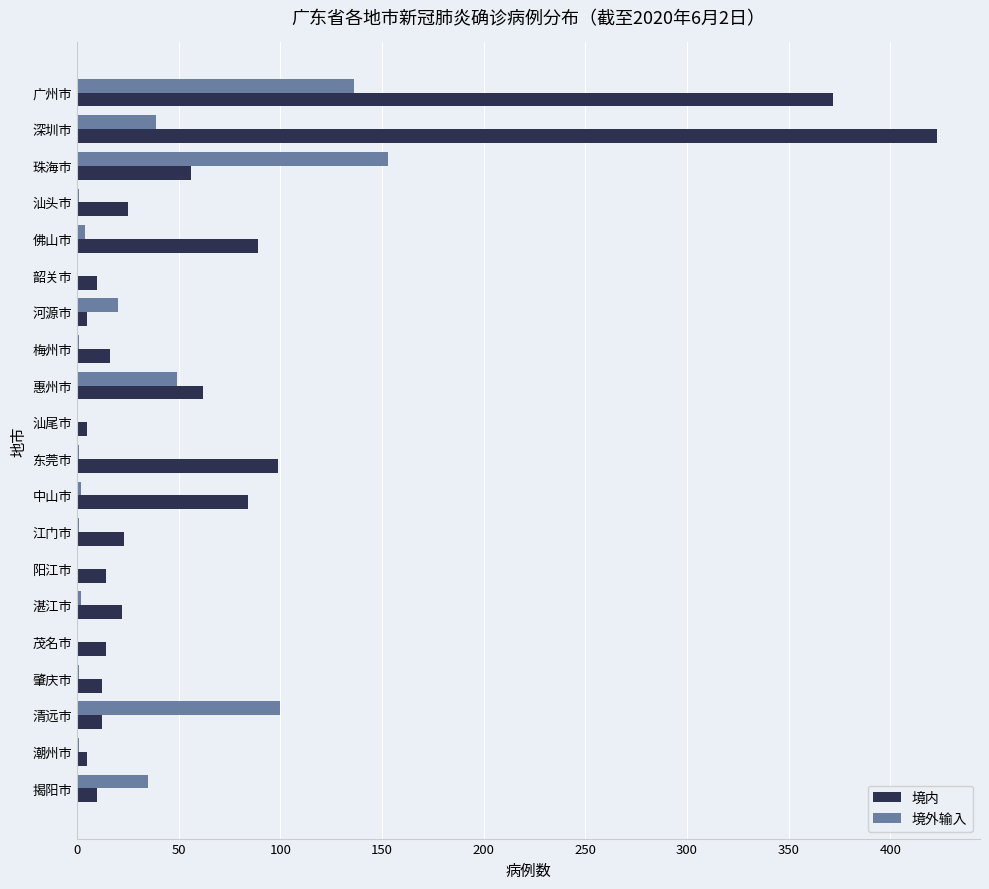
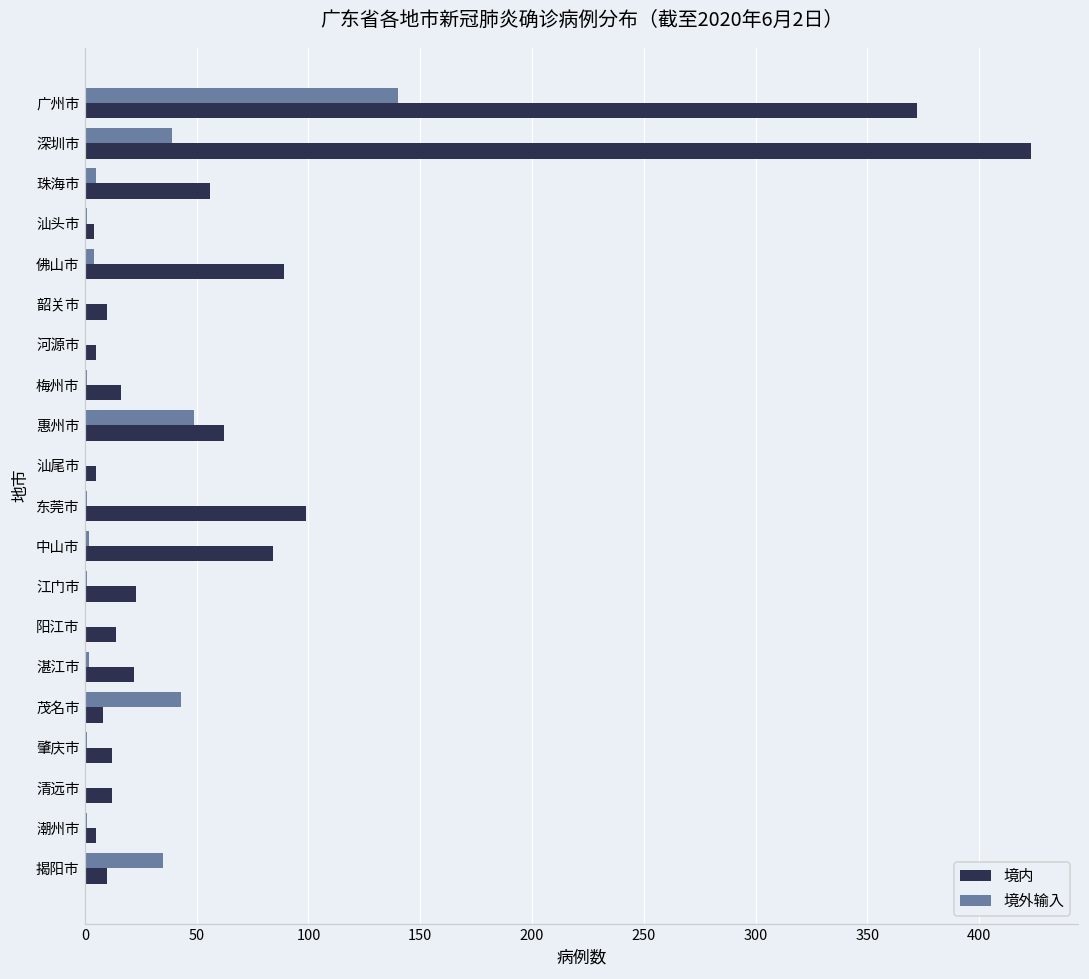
境外输入, 广州市: 136 -> 140
境外输入, 珠海市: 153 -> 5
境内, 汕头市: 25 -> 4
境外输入, 河源市: 20 -> 0
境外输入, 茂名市: 0 -> 43
境内, 茂名市: 14 -> 8
境外输入, 清远市: 100 -> 0
